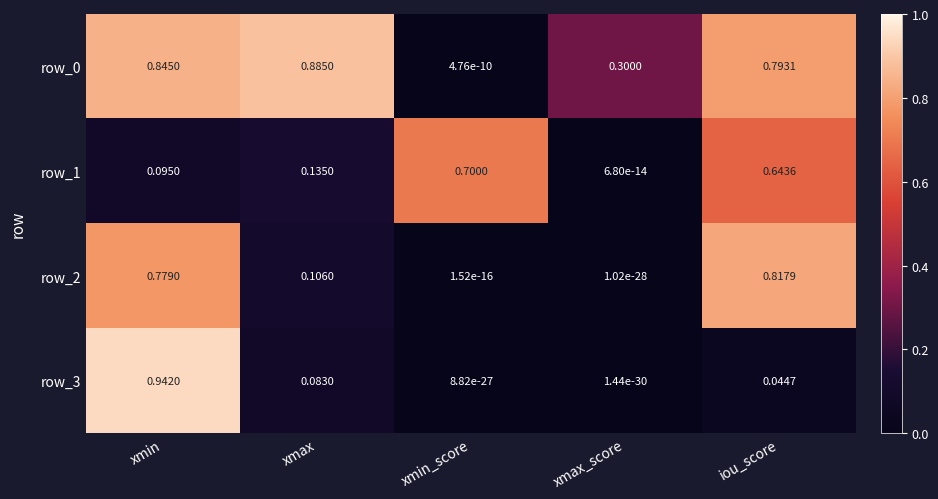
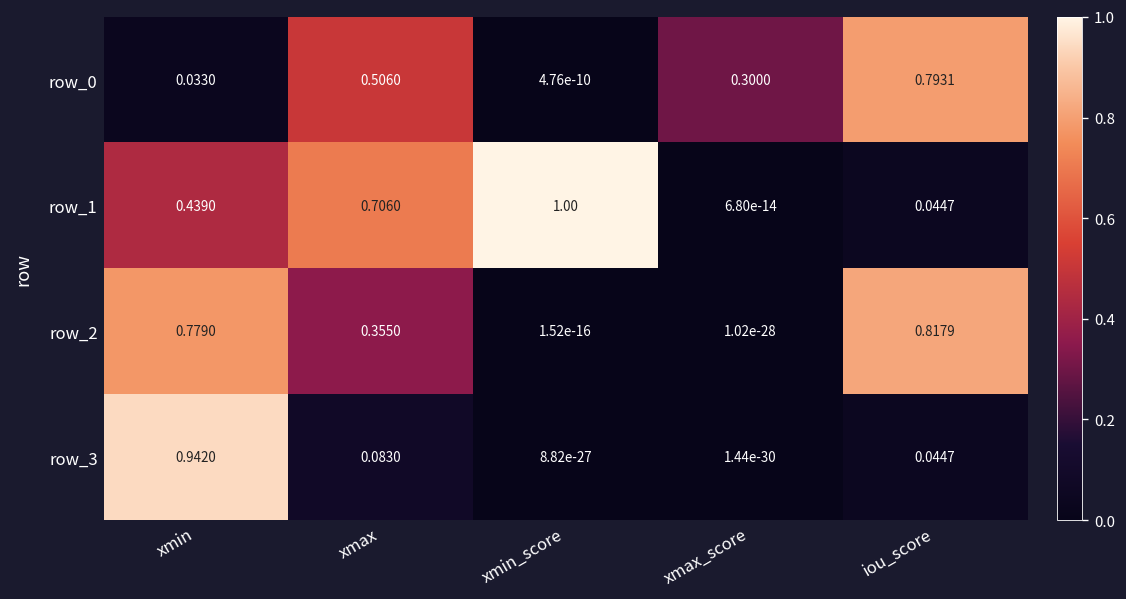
row_0, xmin: 0.8450 -> 0.0330
row_0, xmax: 0.8850 -> 0.5060
row_1, xmin: 0.0950 -> 0.4390
row_1, xmax: 0.1350 -> 0.7060
row_1, xmin_score: 0.7000 -> 1.00
row_1, iou_score: 0.6436 -> 0.0447
row_2, xmax: 0.1060 -> 0.3550
